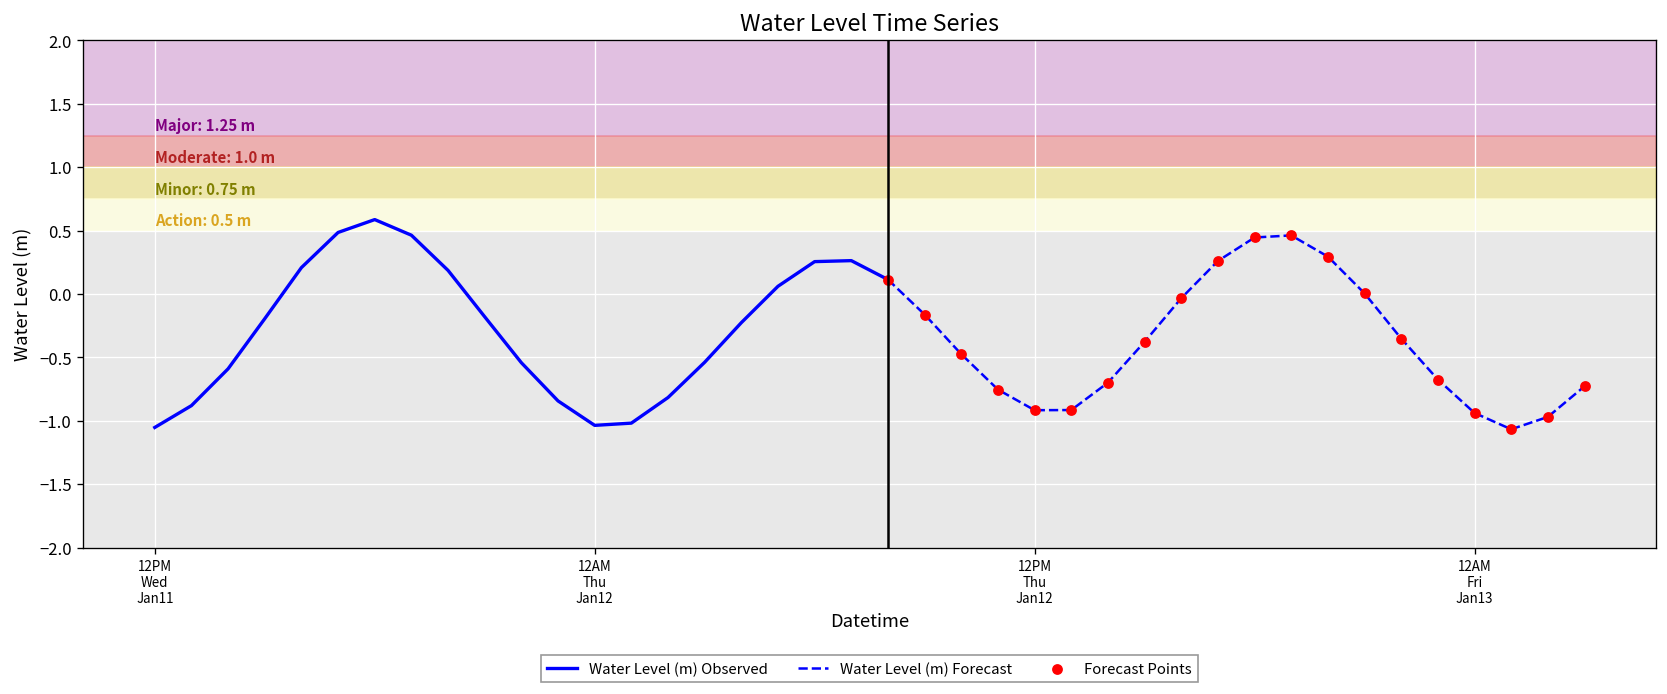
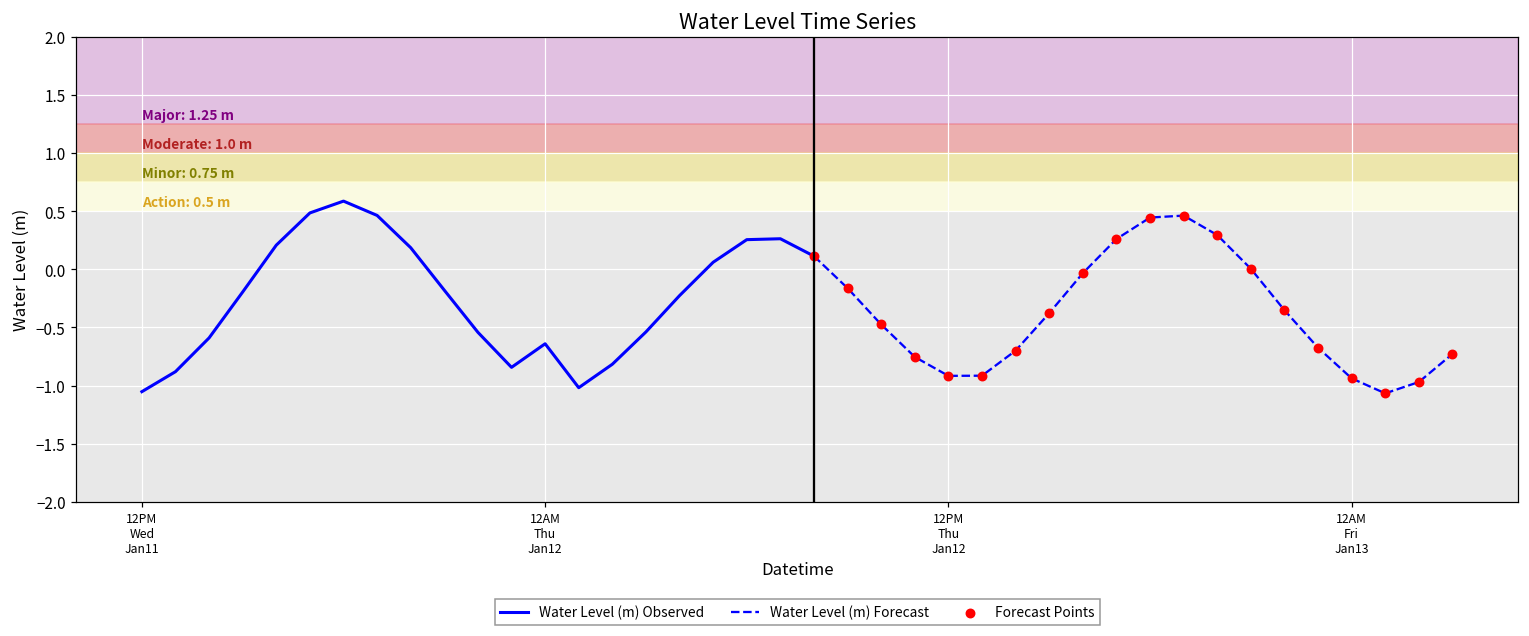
Water Level (m) Observed, 12AM Thu Jan12: -1.04 -> -0.64
